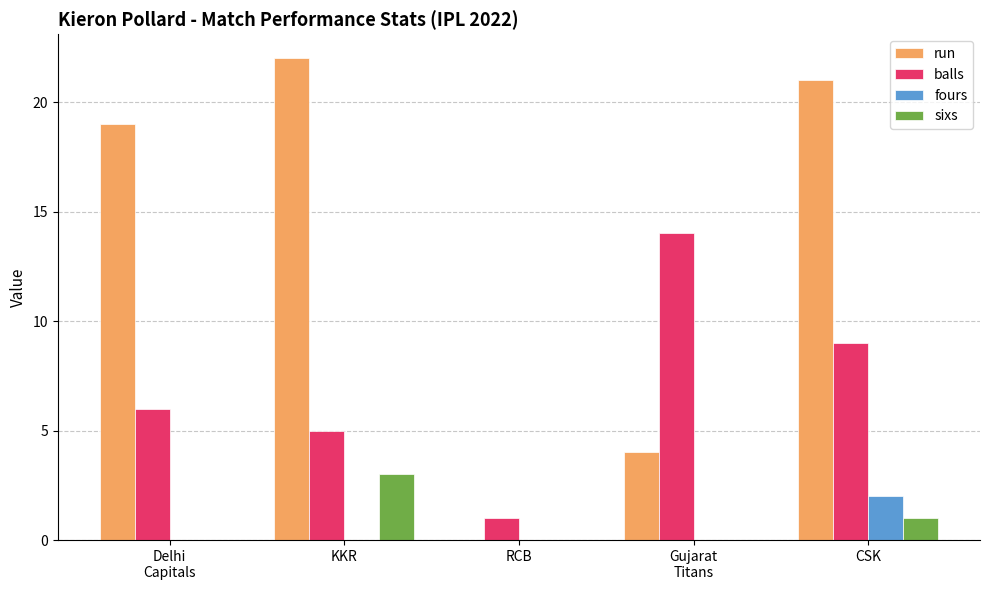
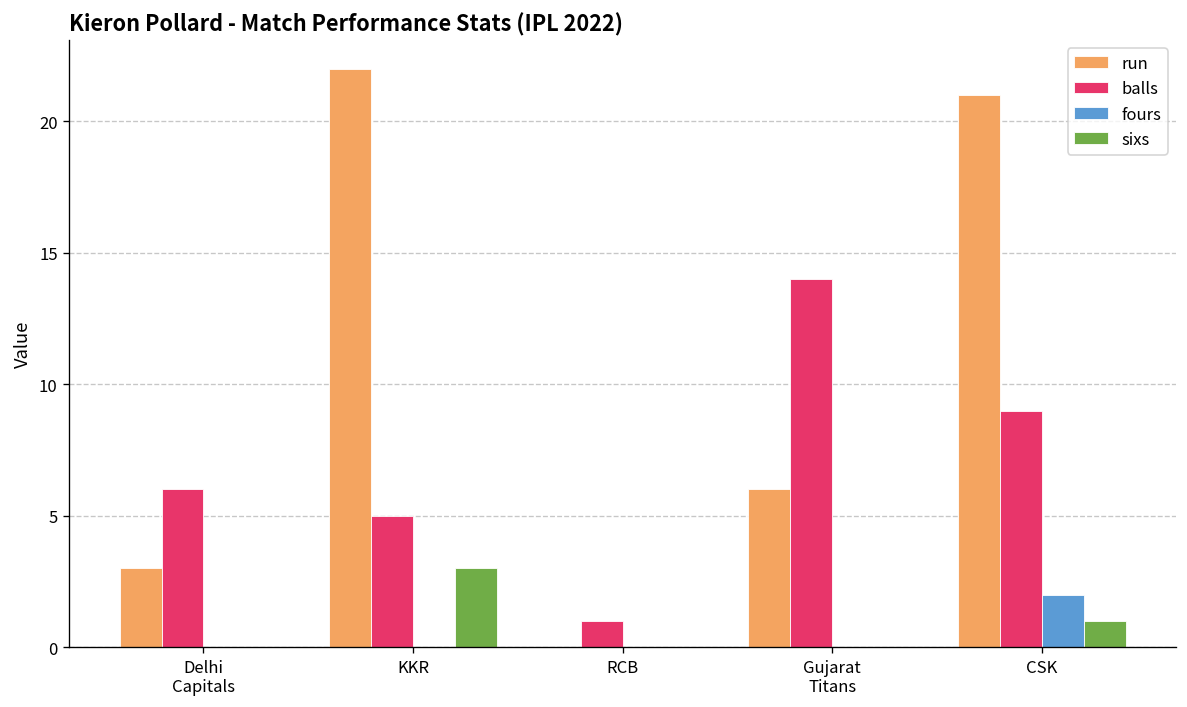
run, Delhi Capitals: 19 -> 3
run, Gujarat Titans: 4 -> 6
